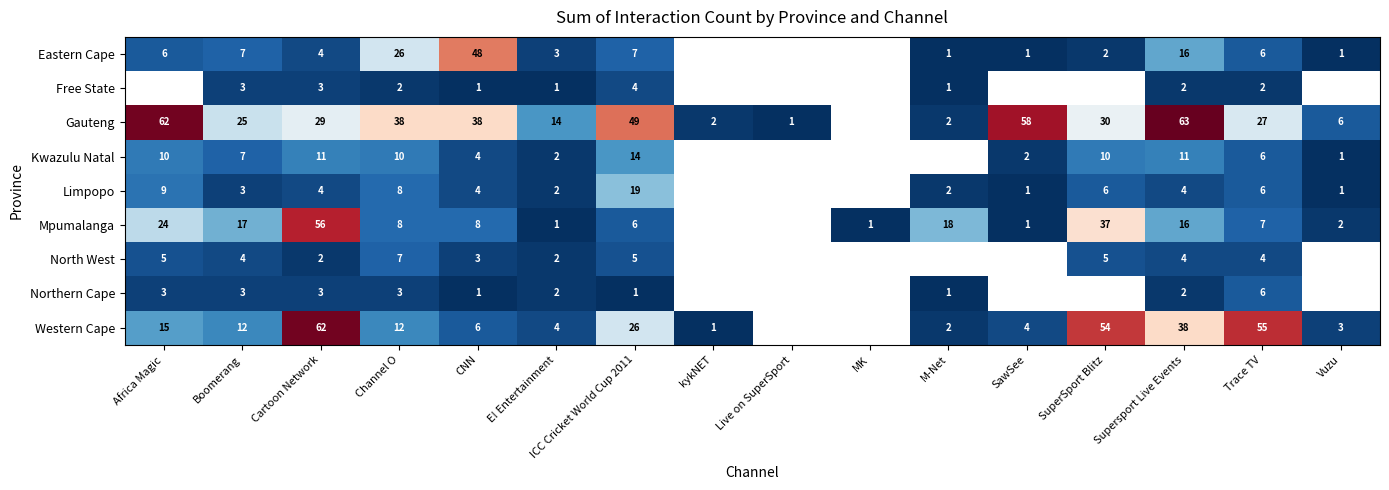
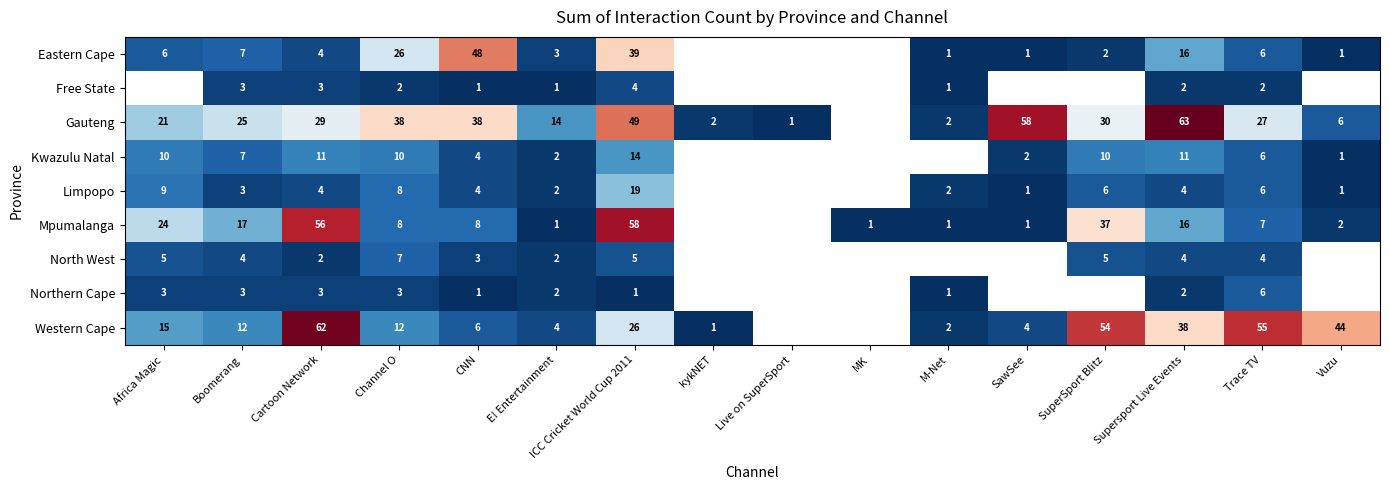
Eastern Cape, ICC Cricket World Cup 2011: 7 -> 39
Gauteng, Africa Magic: 62 -> 21
Mpumalanga, ICC Cricket World Cup 2011: 6 -> 58
Mpumalanga, M-Net: 18 -> 1
Western Cape, Vuzu: 3 -> 44
